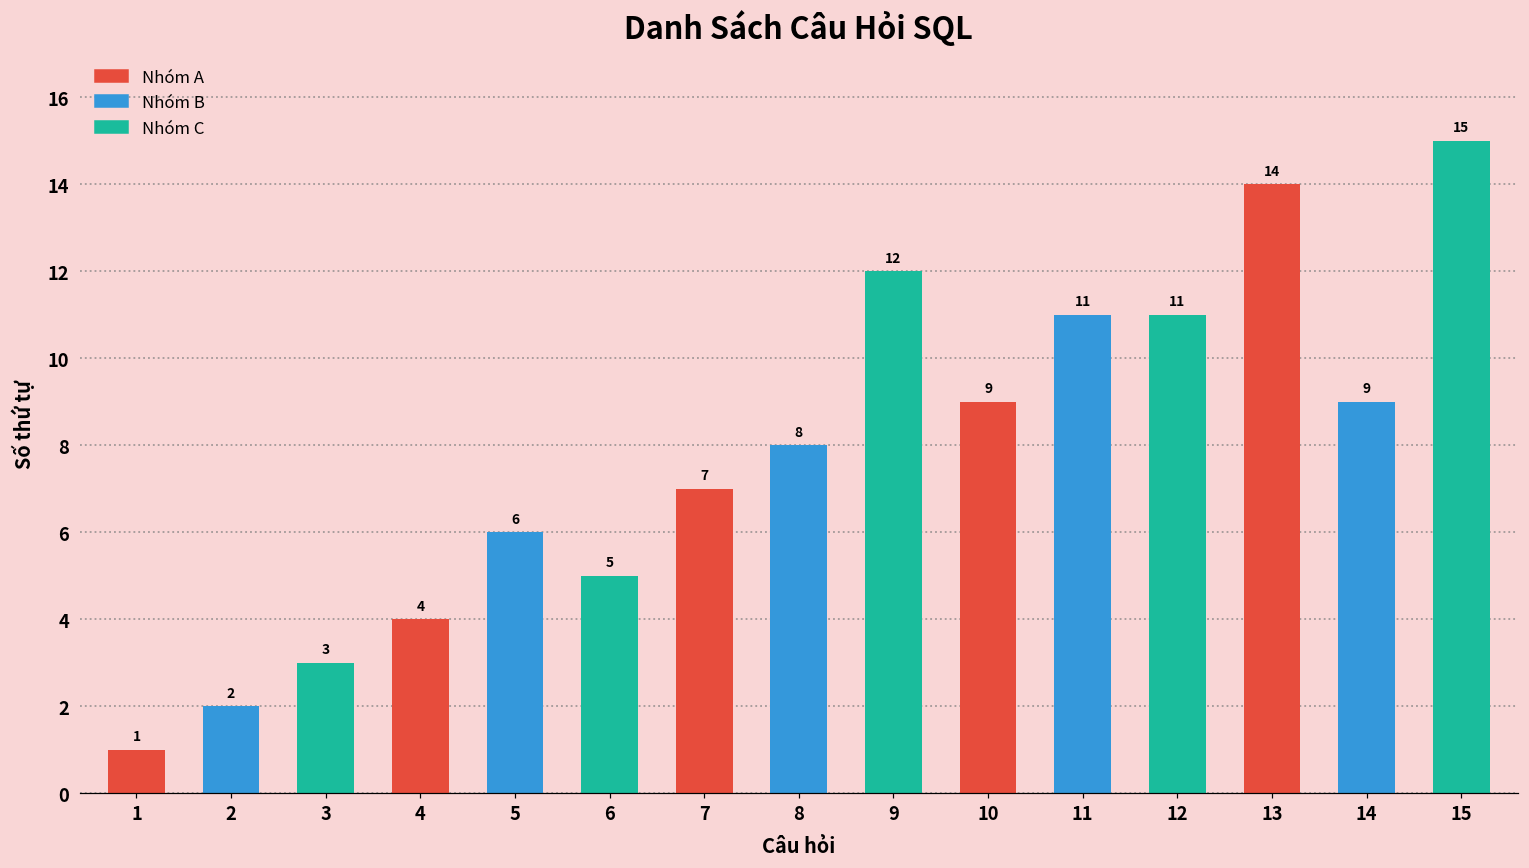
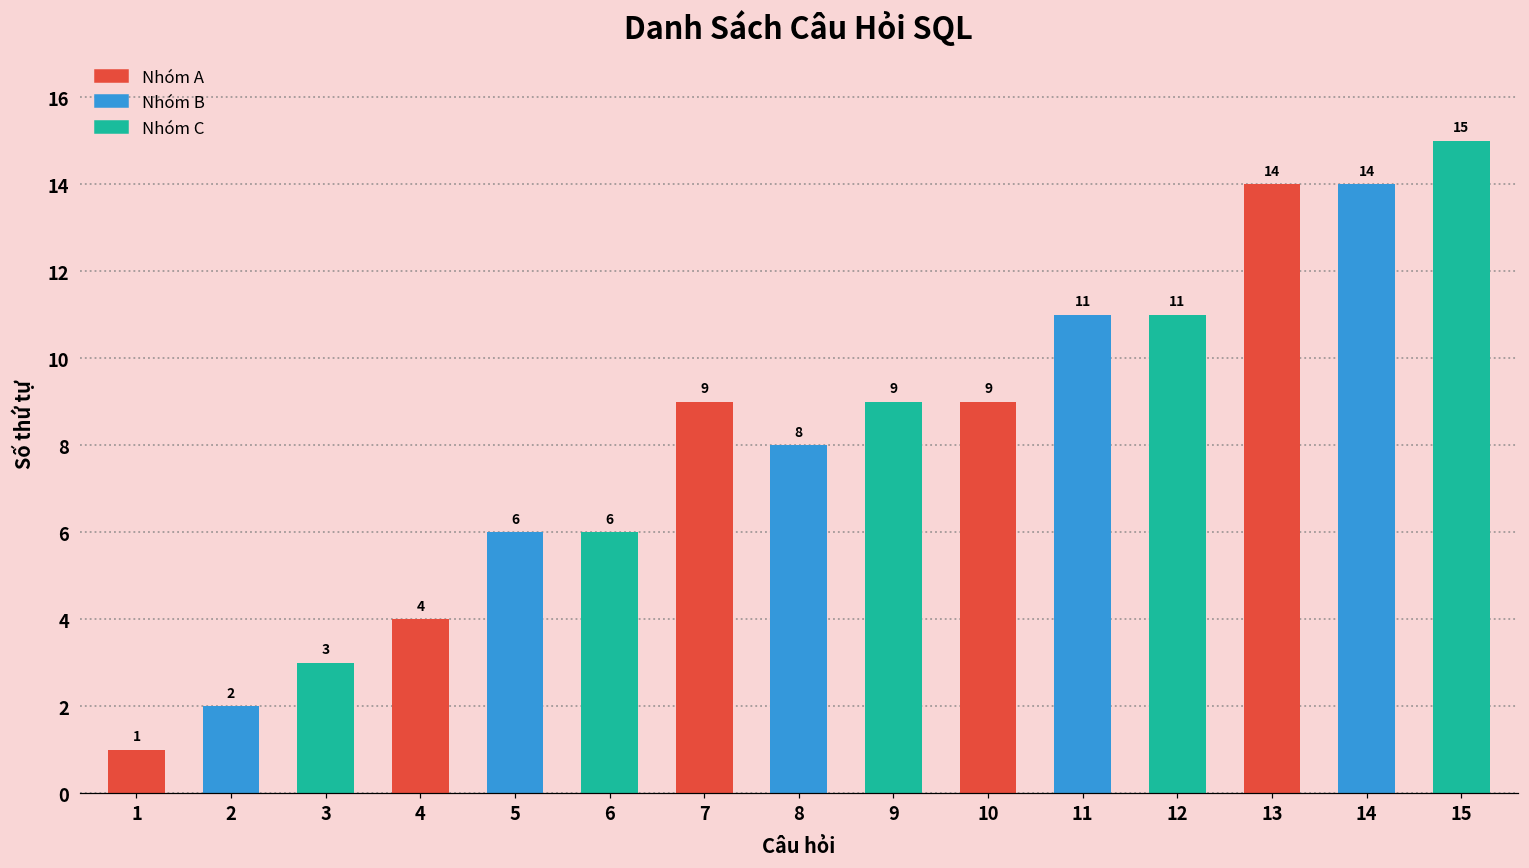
6: 5 -> 6
7: 7 -> 9
9: 12 -> 9
14: 9 -> 14
